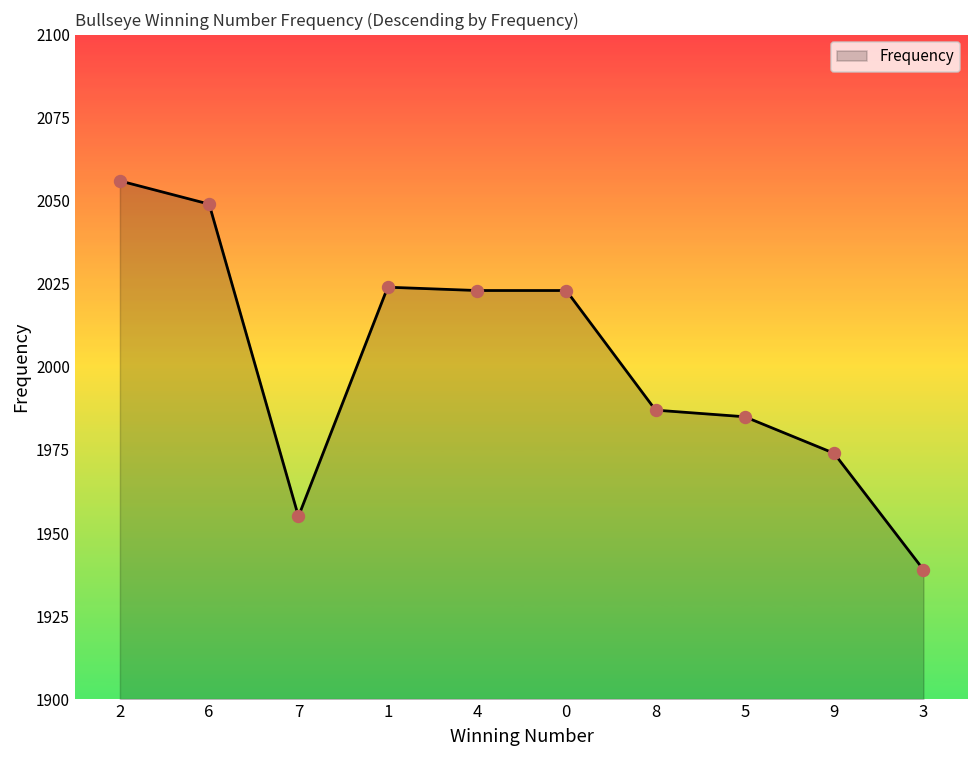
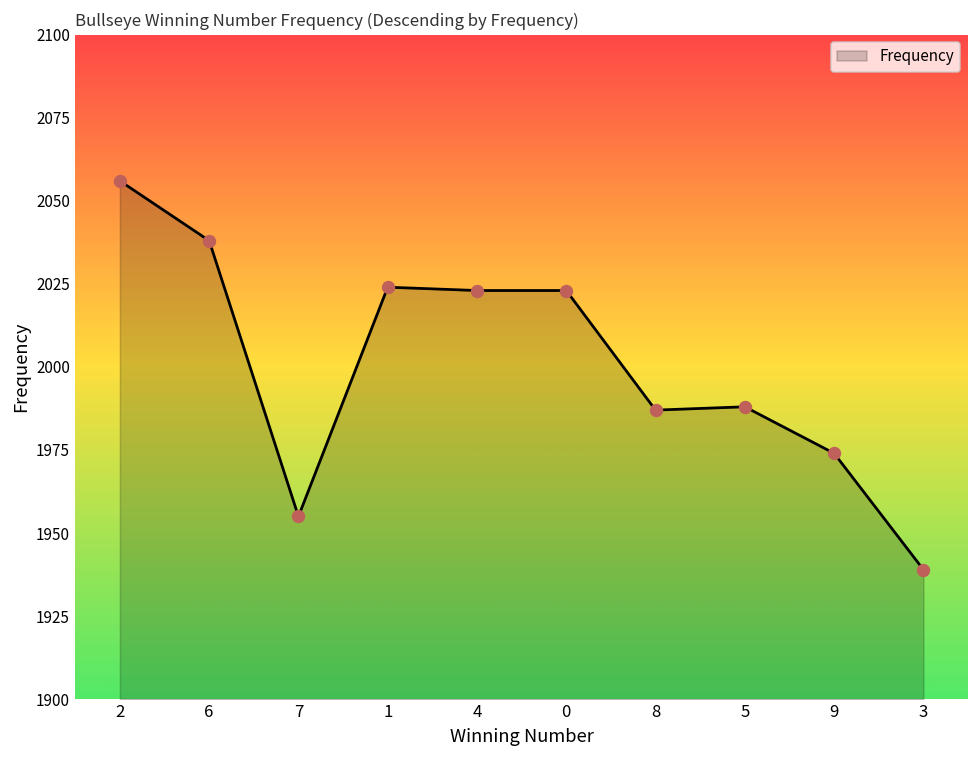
6: 2049 -> 2038
5: 1985 -> 1988
